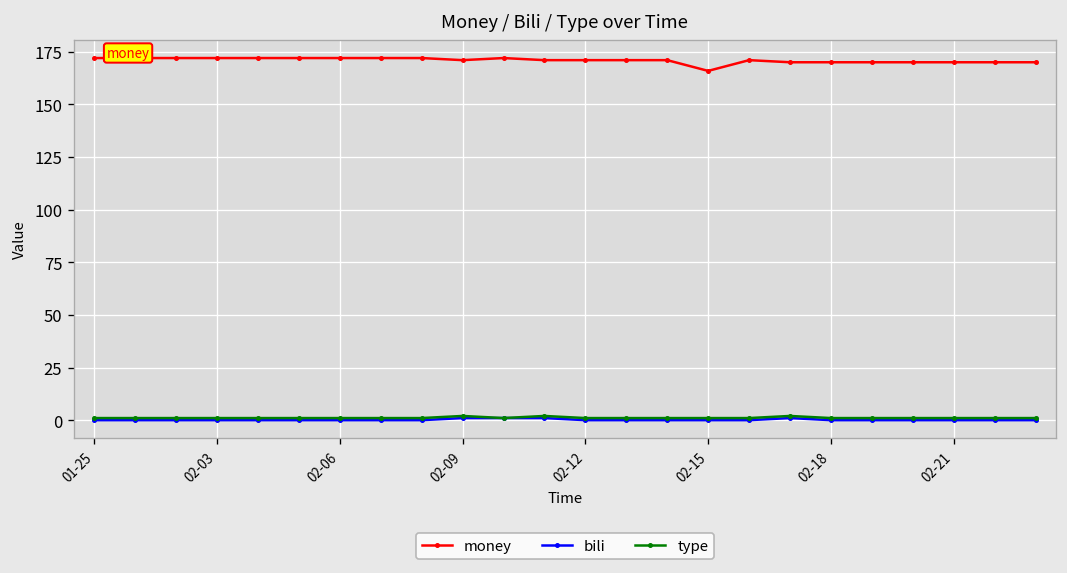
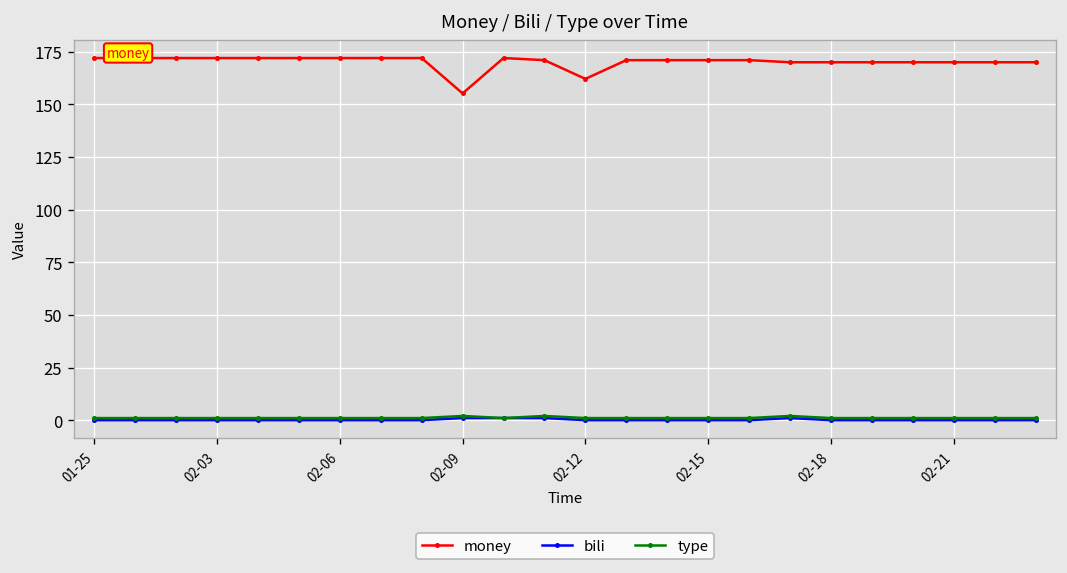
money, 02-09: 171 -> 155
money, 02-12: 171 -> 162
money, 02-15: 166 -> 171
